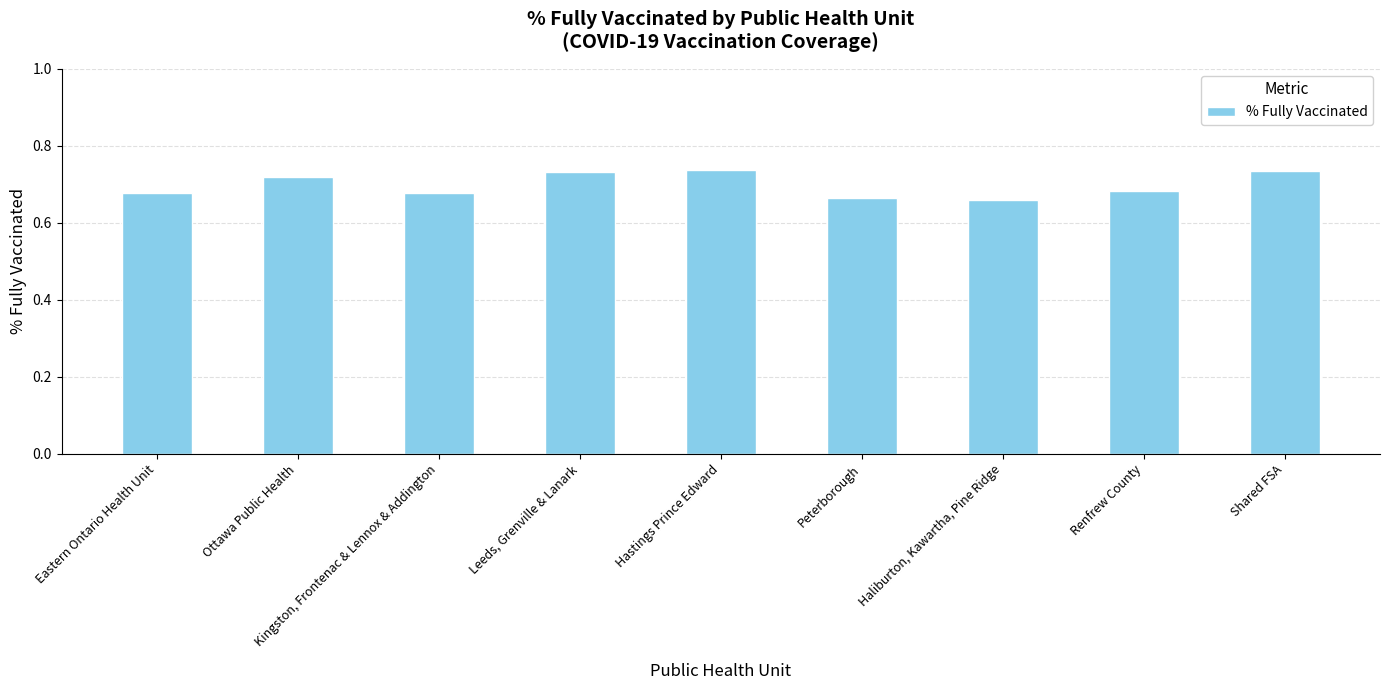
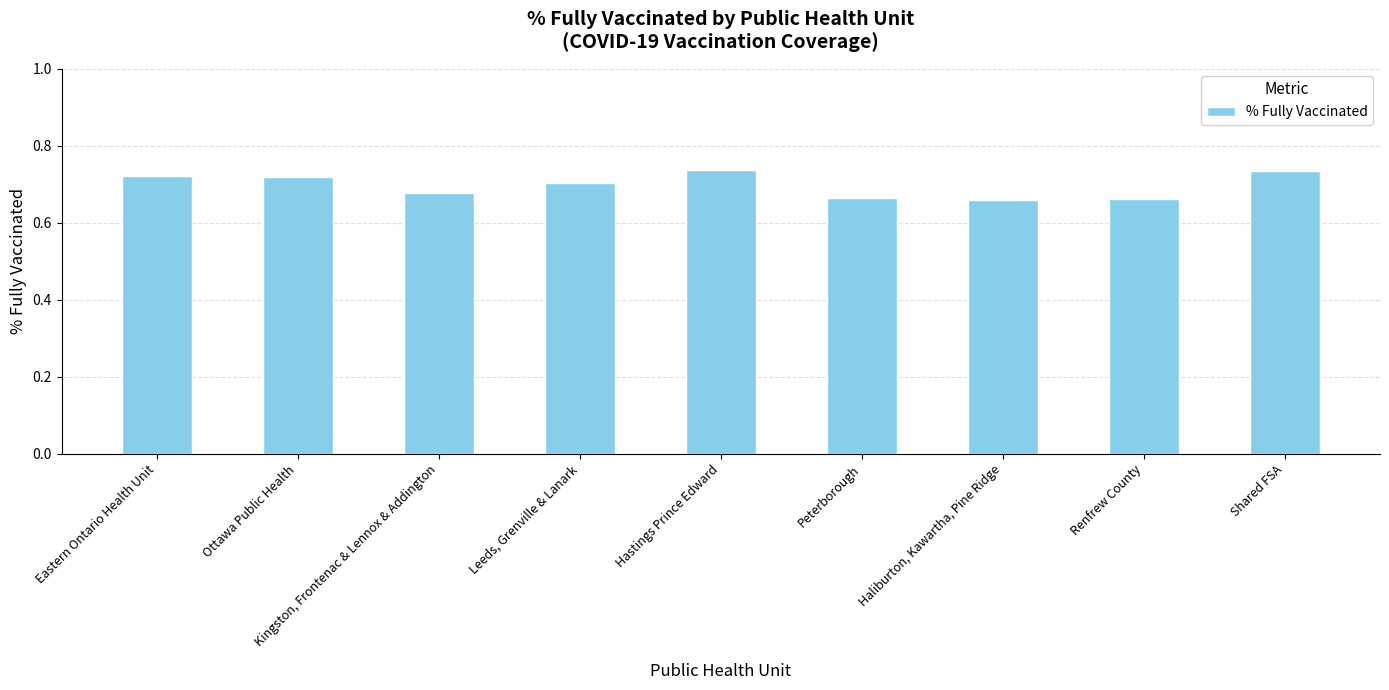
Eastern Ontario Health Unit: 0.68 -> 0.72
Leeds, Grenville & Lanark: 0.73 -> 0.70
Renfrew County: 0.68 -> 0.66
